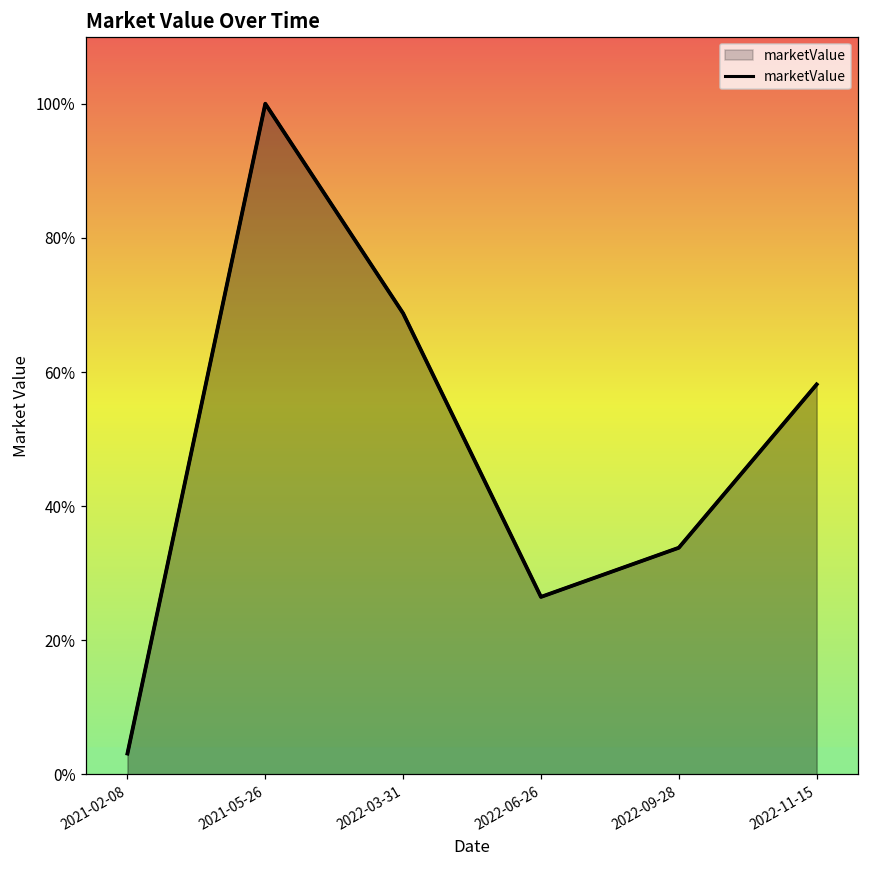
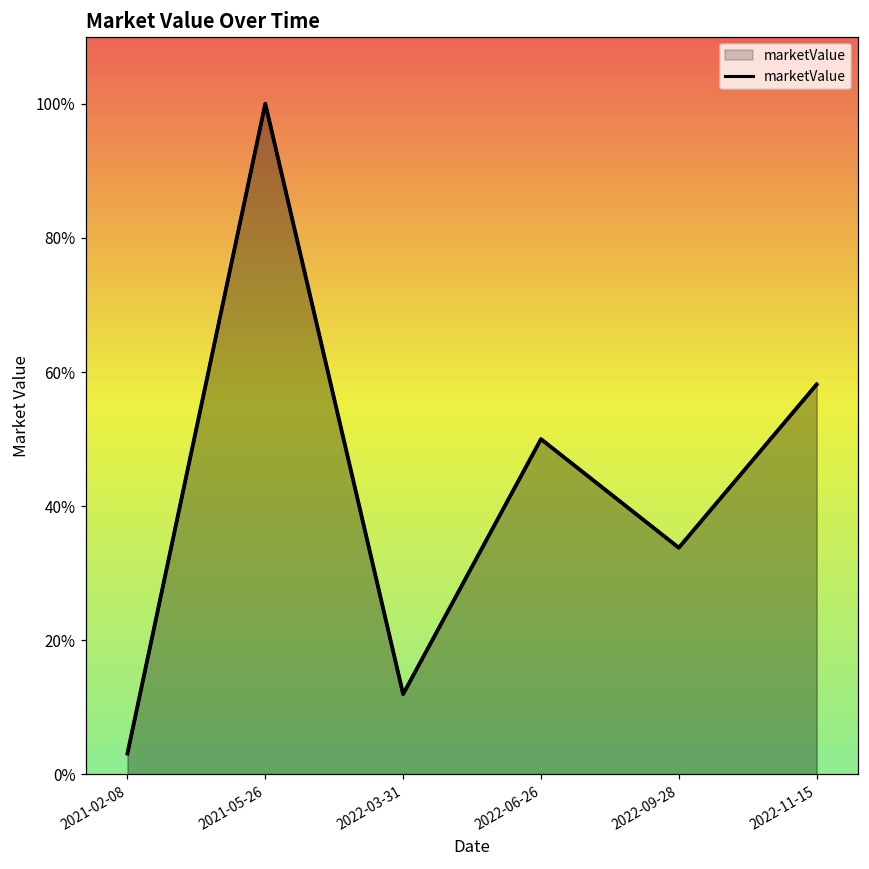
2022-03-31: 69% -> 12%
2022-06-26: 26% -> 50%
